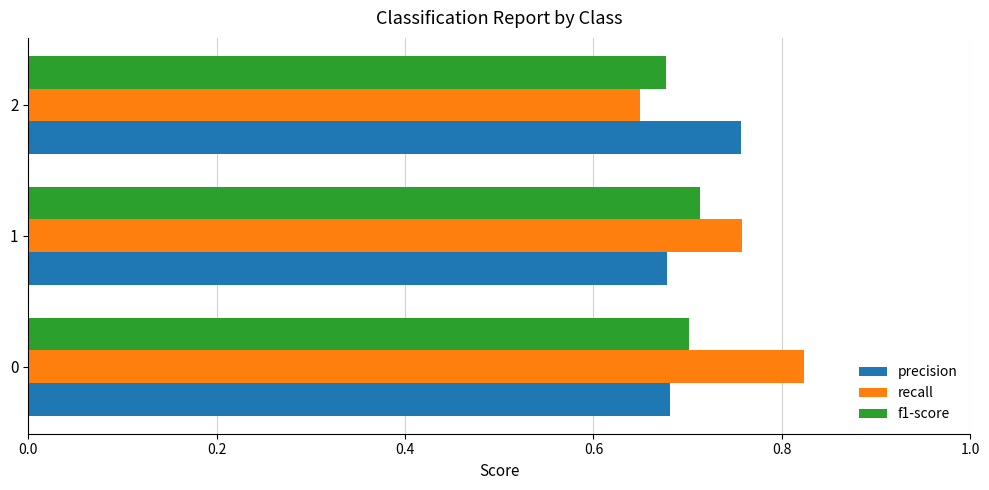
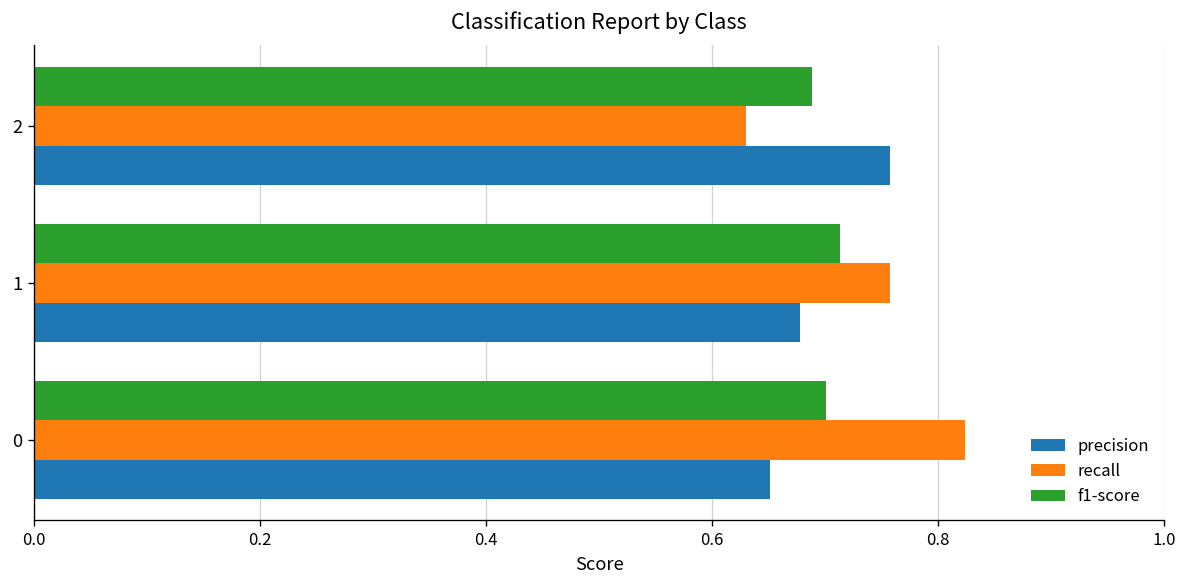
f1-score, 2: 0.68 -> 0.69
recall, 2: 0.65 -> 0.63
precision, 0: 0.68 -> 0.65
